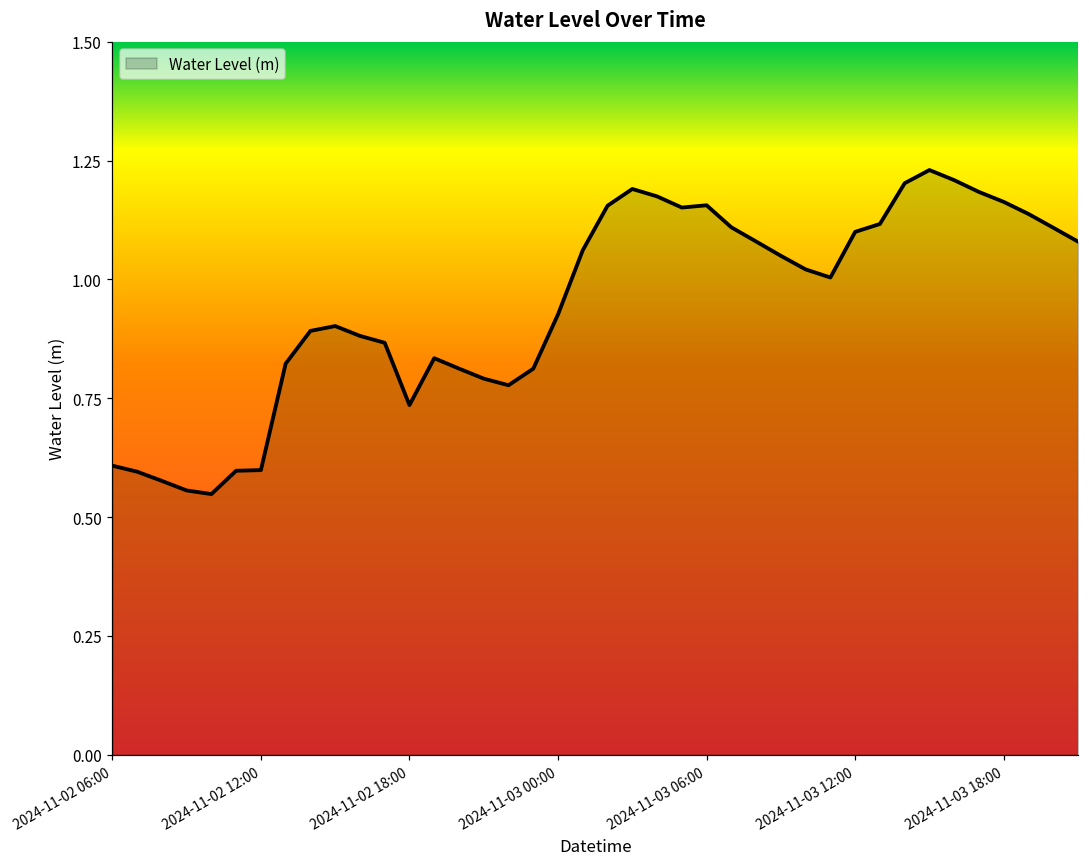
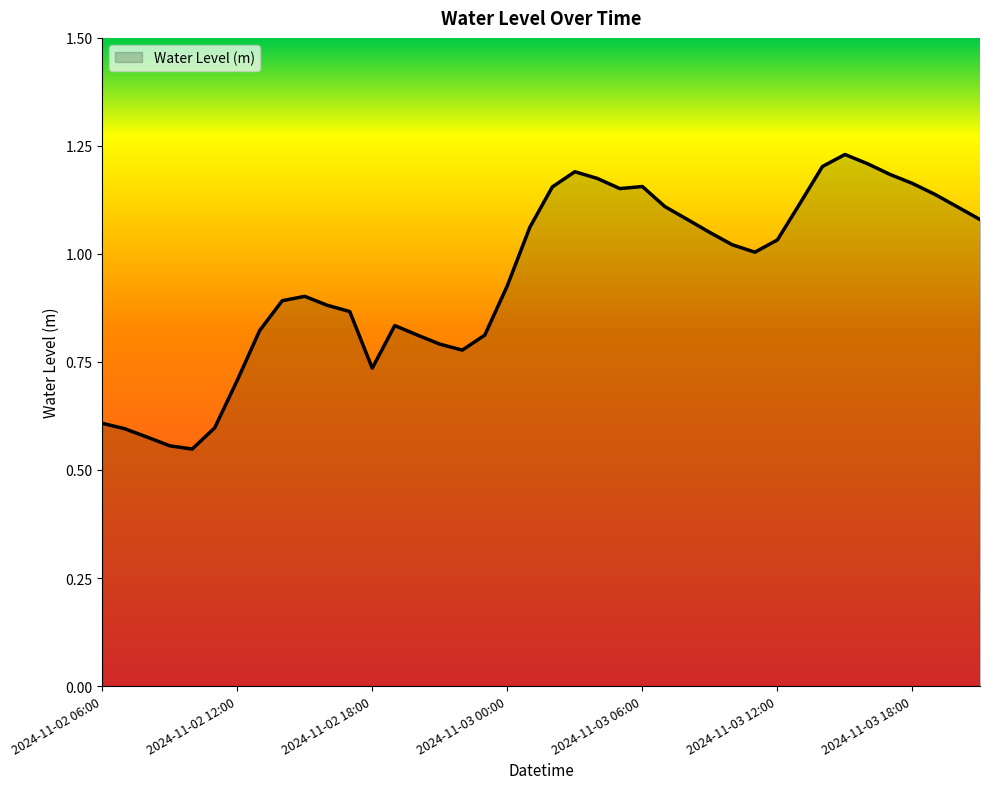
2024-11-02 12:00: 0.60 -> 0.71
2024-11-03 12:00: 1.10 -> 1.03
